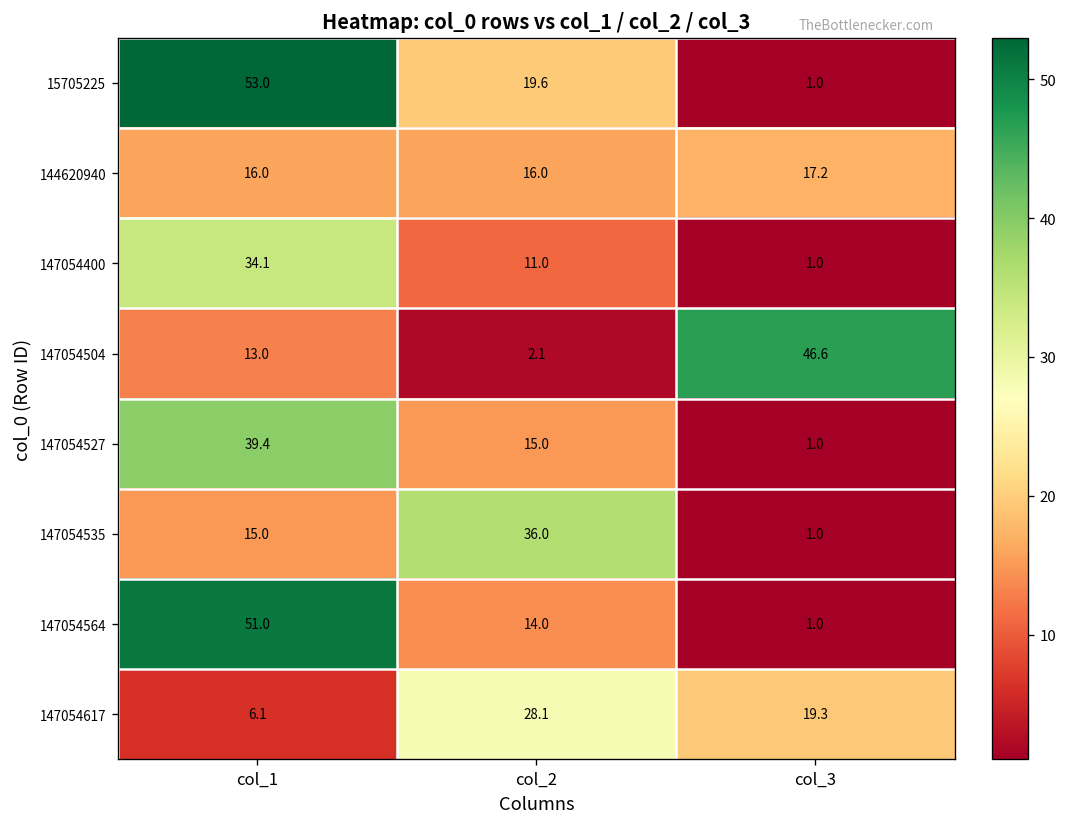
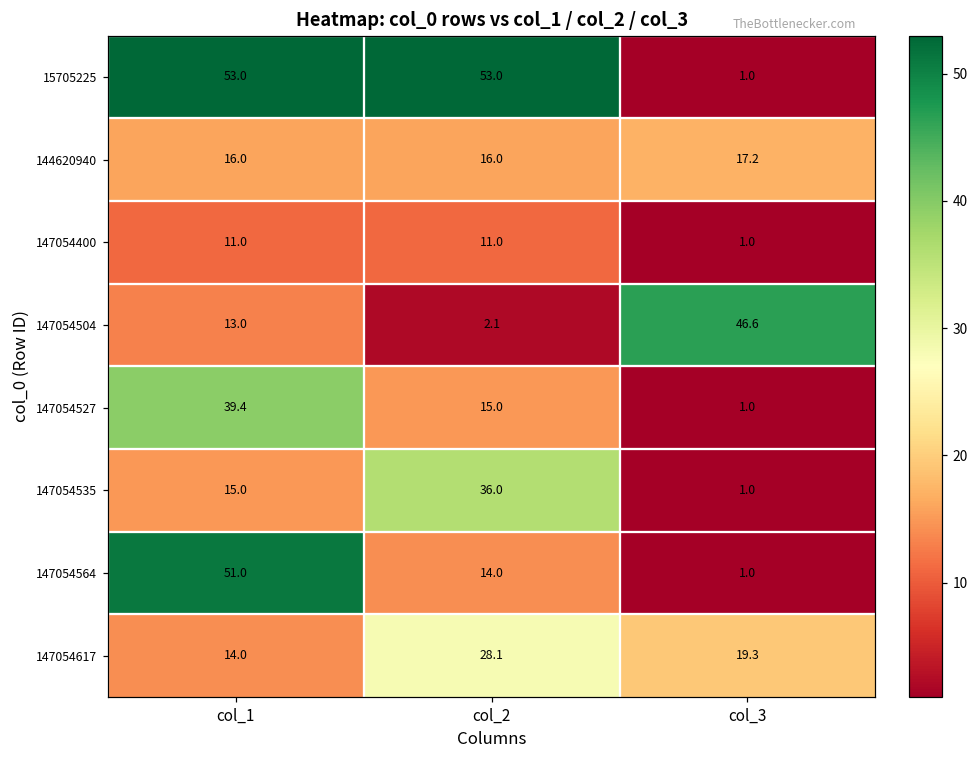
15705225, col_2: 19.6 -> 53.0
147054400, col_1: 34.1 -> 11.0
147054617, col_1: 6.1 -> 14.0
